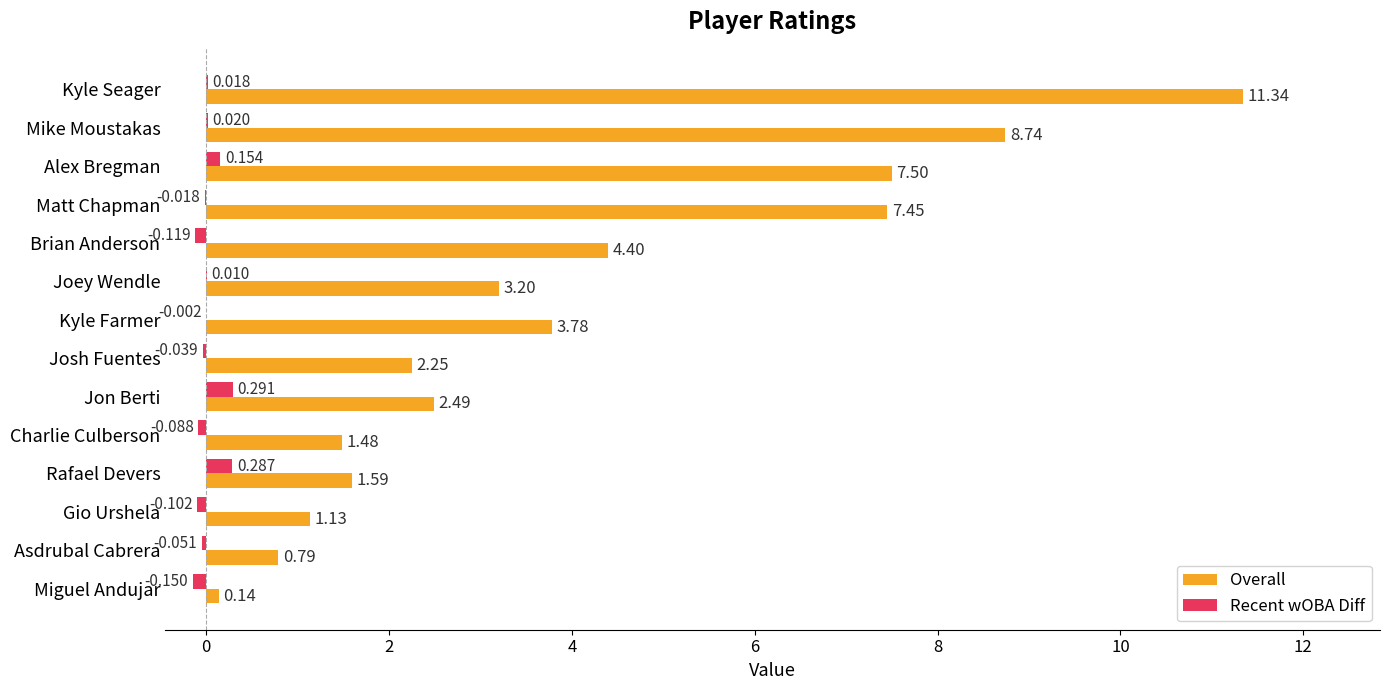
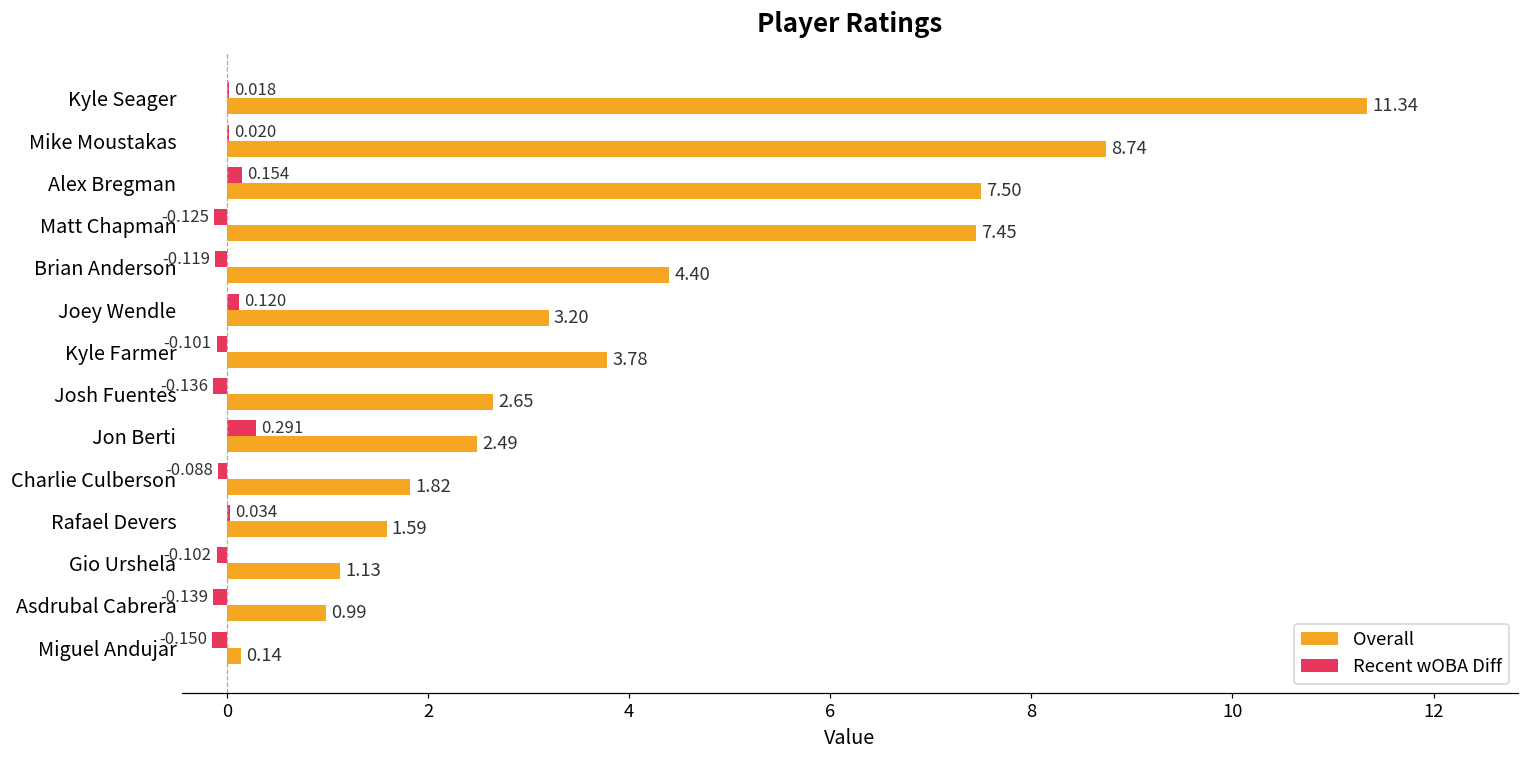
Recent wOBA Diff, Matt Chapman: -0.018 -> -0.125
Recent wOBA Diff, Joey Wendle: 0.010 -> 0.120
Recent wOBA Diff, Kyle Farmer: -0.002 -> -0.101
Recent wOBA Diff, Josh Fuentes: -0.039 -> -0.136
Overall, Josh Fuentes: 2.25 -> 2.65
Overall, Charlie Culberson: 1.48 -> 1.82
Recent wOBA Diff, Rafael Devers: 0.287 -> 0.034
Recent wOBA Diff, Asdrubal Cabrera: -0.051 -> -0.139
Overall, Asdrubal Cabrera: 0.79 -> 0.99
